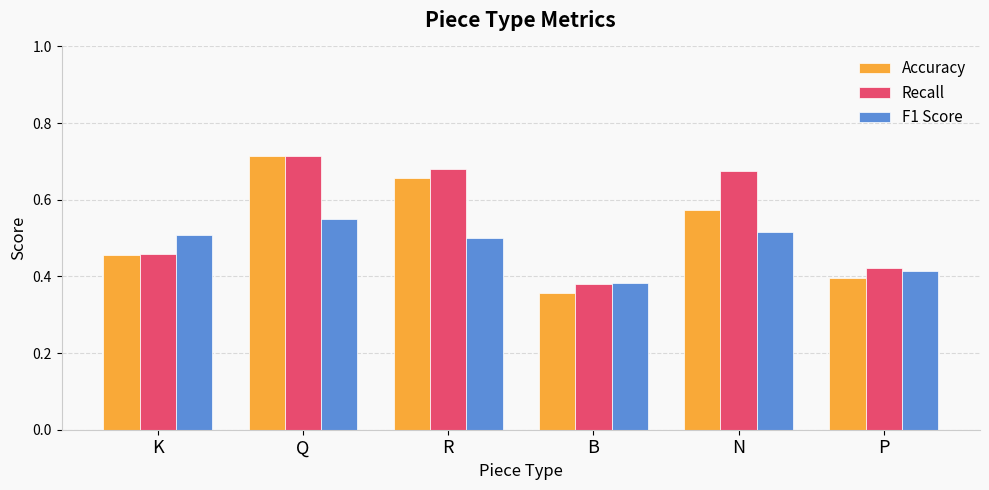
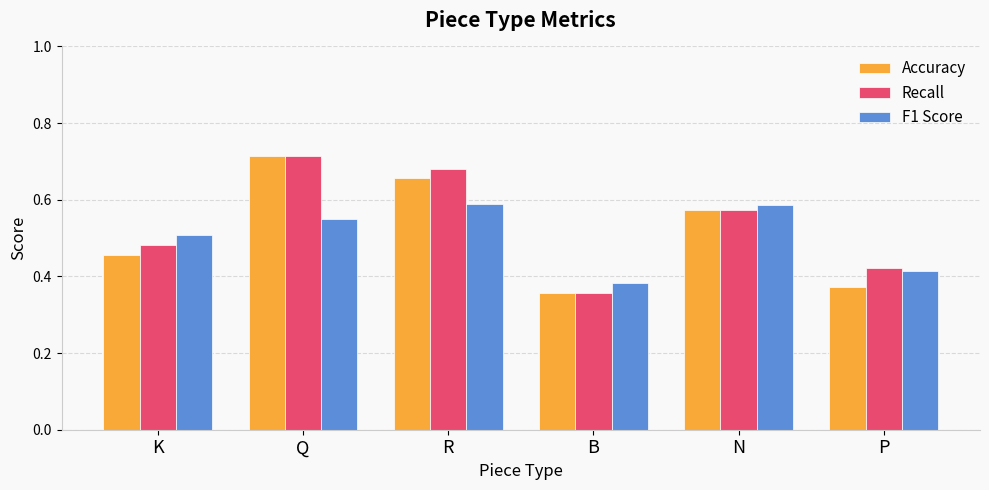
Recall, K: 0.46 -> 0.48
F1 Score, R: 0.50 -> 0.59
Recall, B: 0.38 -> 0.36
Recall, N: 0.67 -> 0.57
F1 Score, N: 0.52 -> 0.59
Accuracy, P: 0.40 -> 0.37
